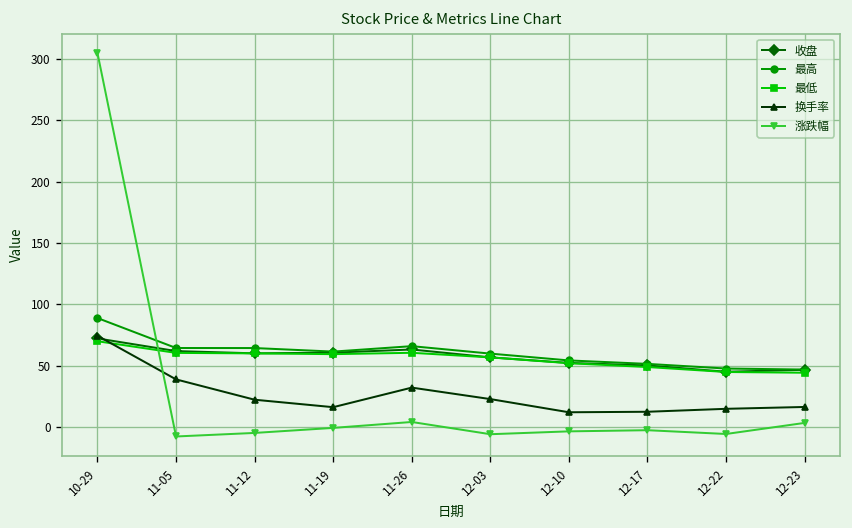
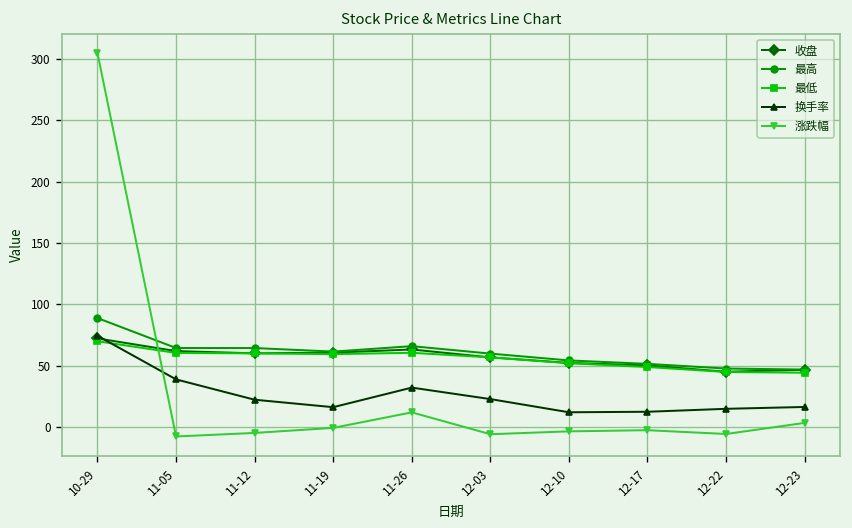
涨跌幅, 11-26: 4 -> 12
